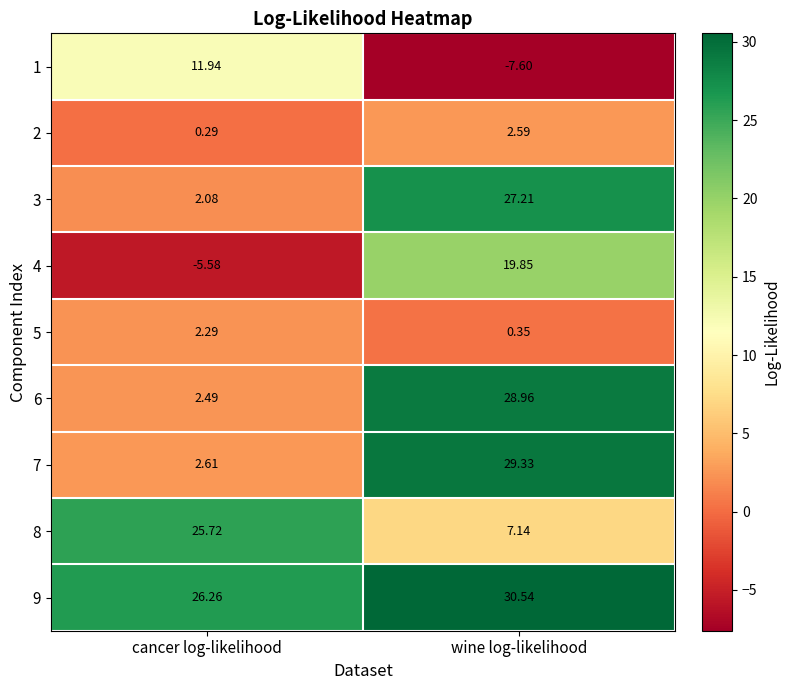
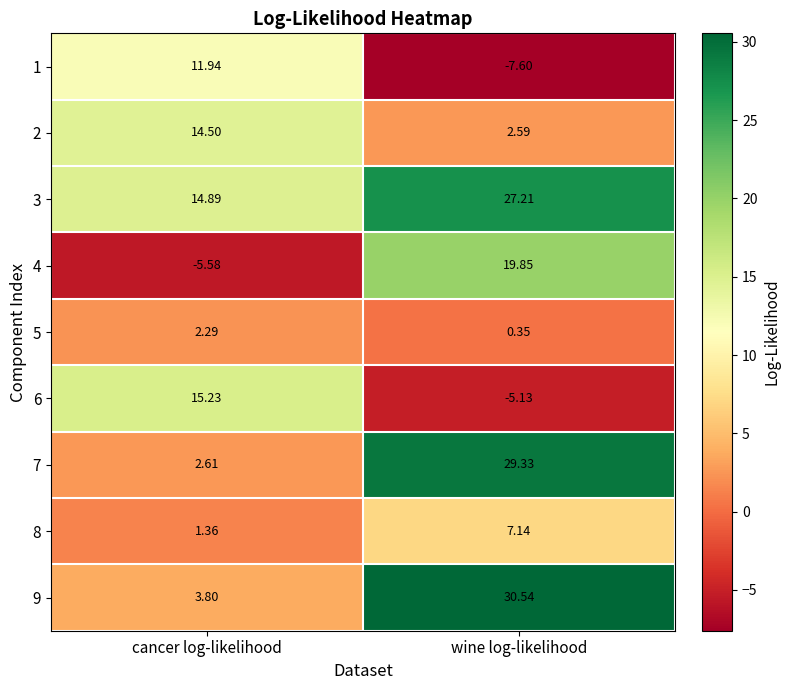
2, cancer log-likelihood: 0.29 -> 14.50
3, cancer log-likelihood: 2.08 -> 14.89
6, cancer log-likelihood: 2.49 -> 15.23
6, wine log-likelihood: 28.96 -> -5.13
8, cancer log-likelihood: 25.72 -> 1.36
9, cancer log-likelihood: 26.26 -> 3.80
